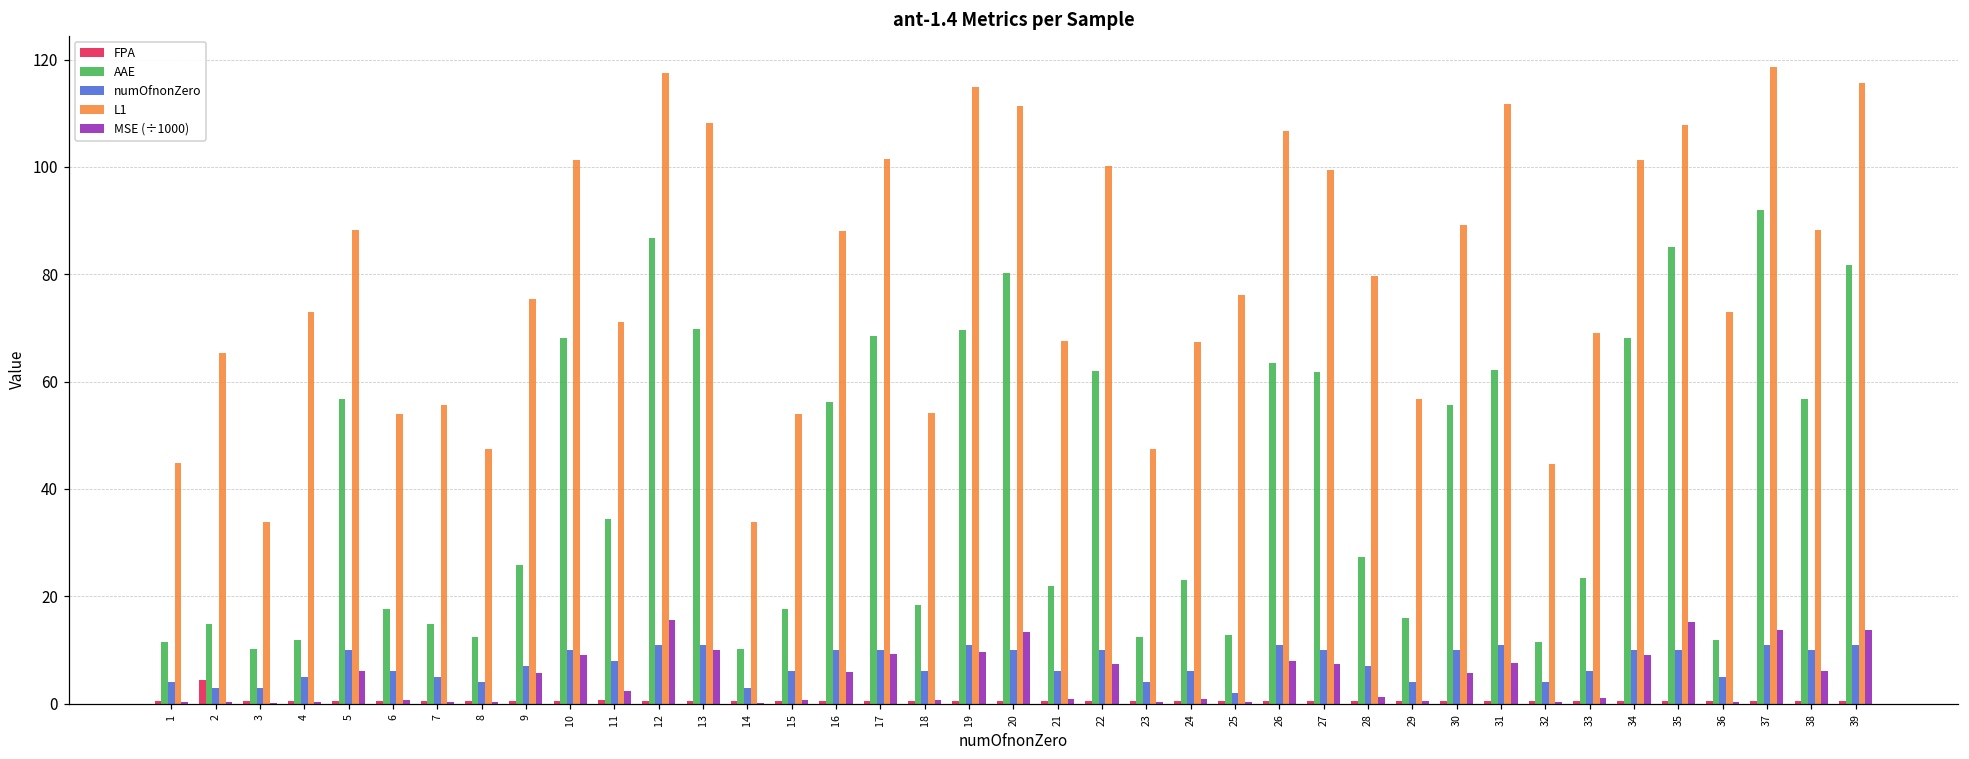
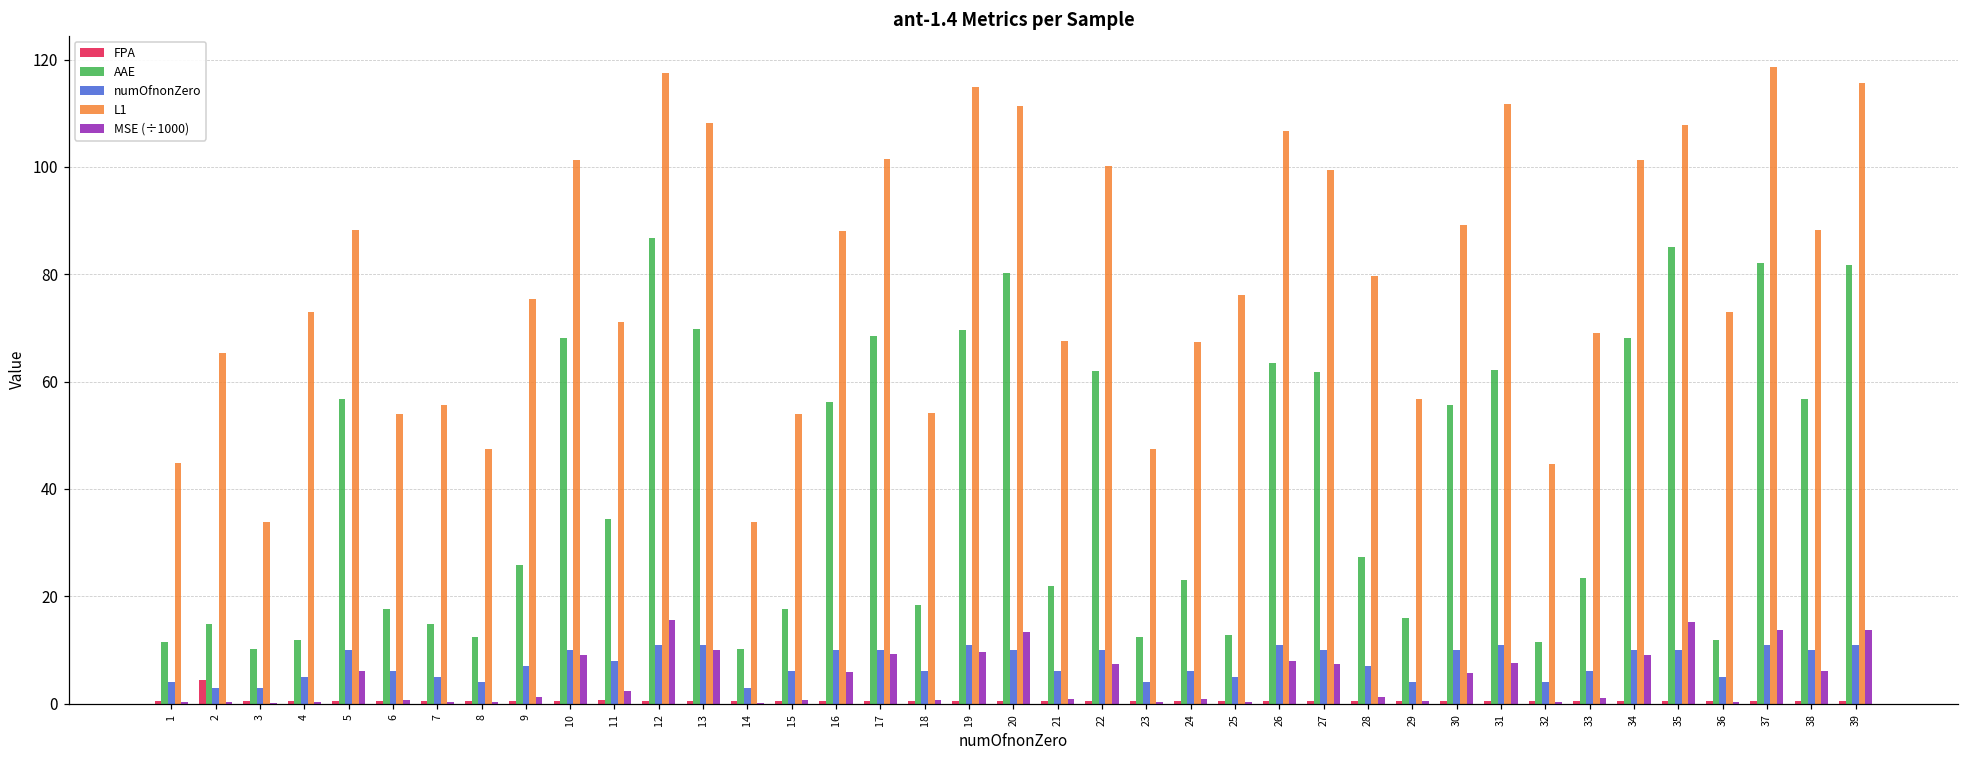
MSE (÷1000), 9: 6 -> 1
numOfnonZero, 25: 2 -> 5
AAE, 37: 92 -> 82
